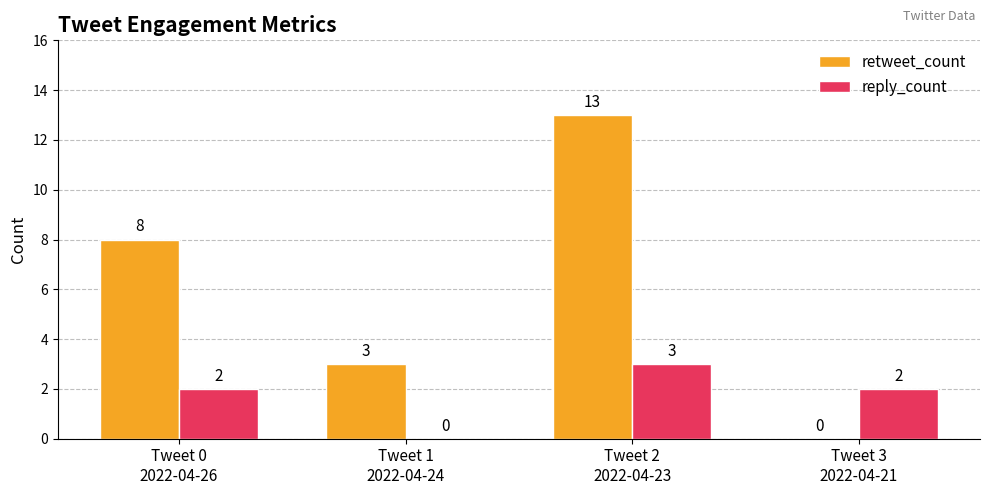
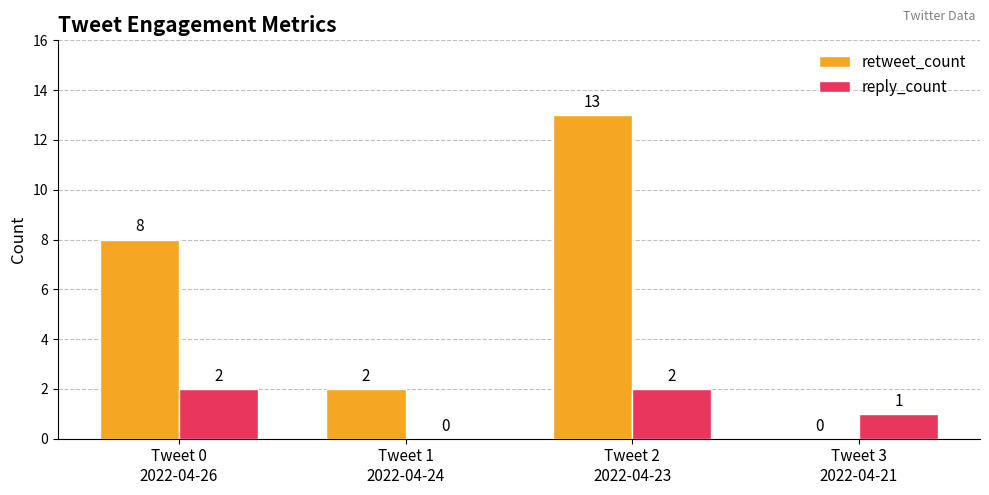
retweet_count, Tweet 1 2022-04-24: 3 -> 2
reply_count, Tweet 2 2022-04-23: 3 -> 2
reply_count, Tweet 3 2022-04-21: 2 -> 1
